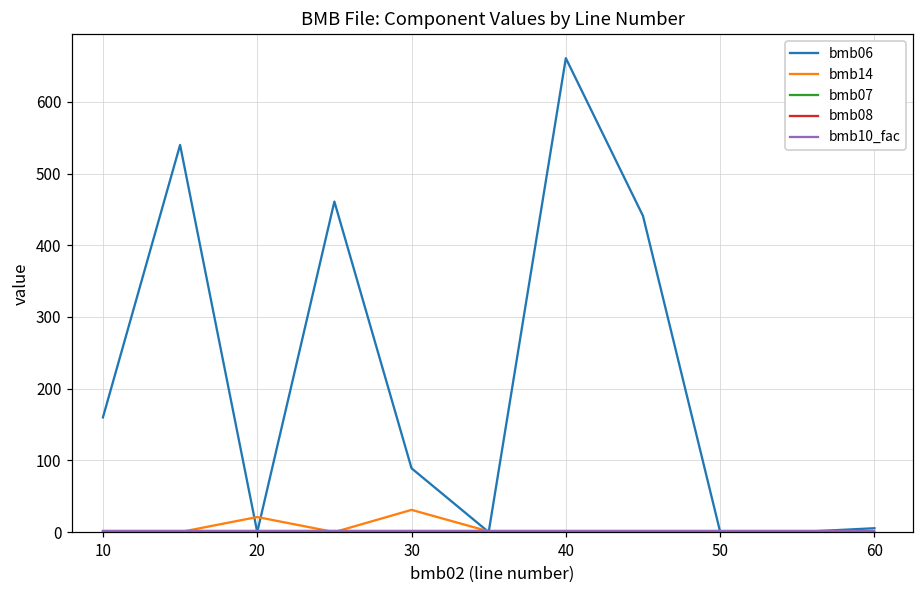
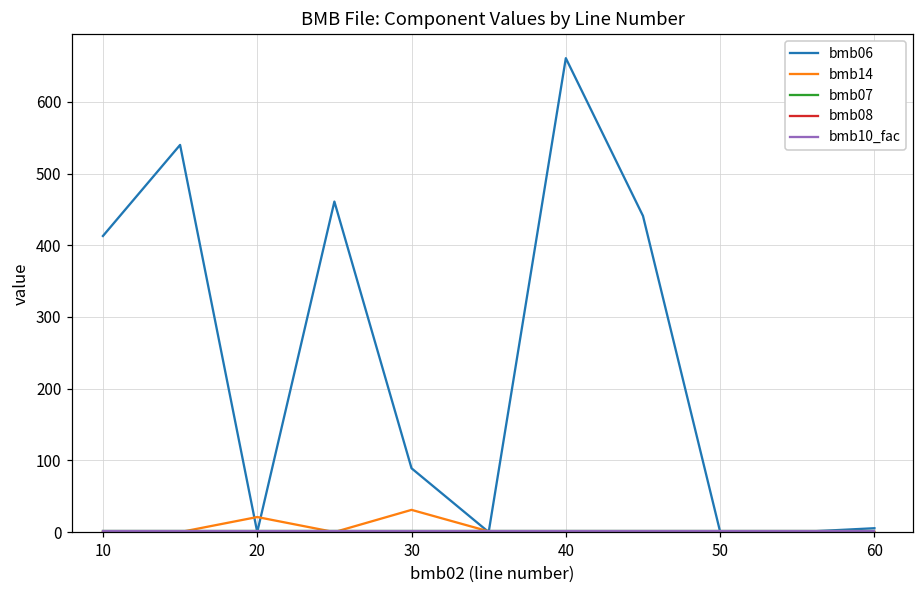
bmb06, 10: 160 -> 410
